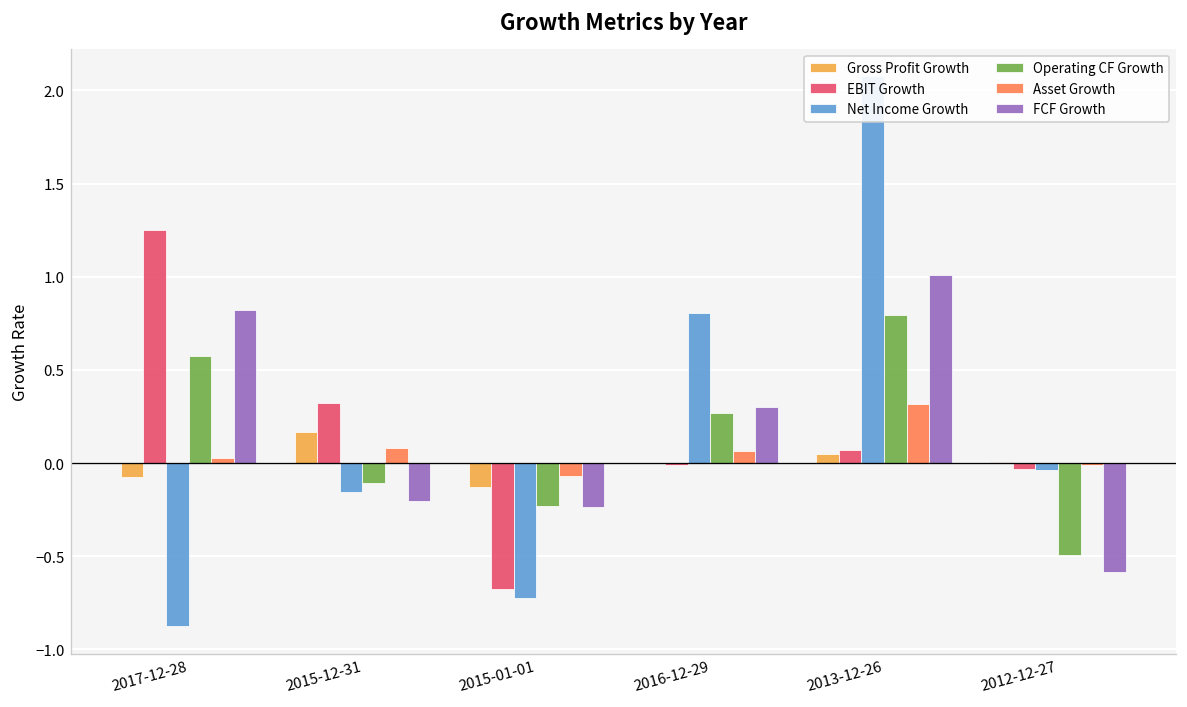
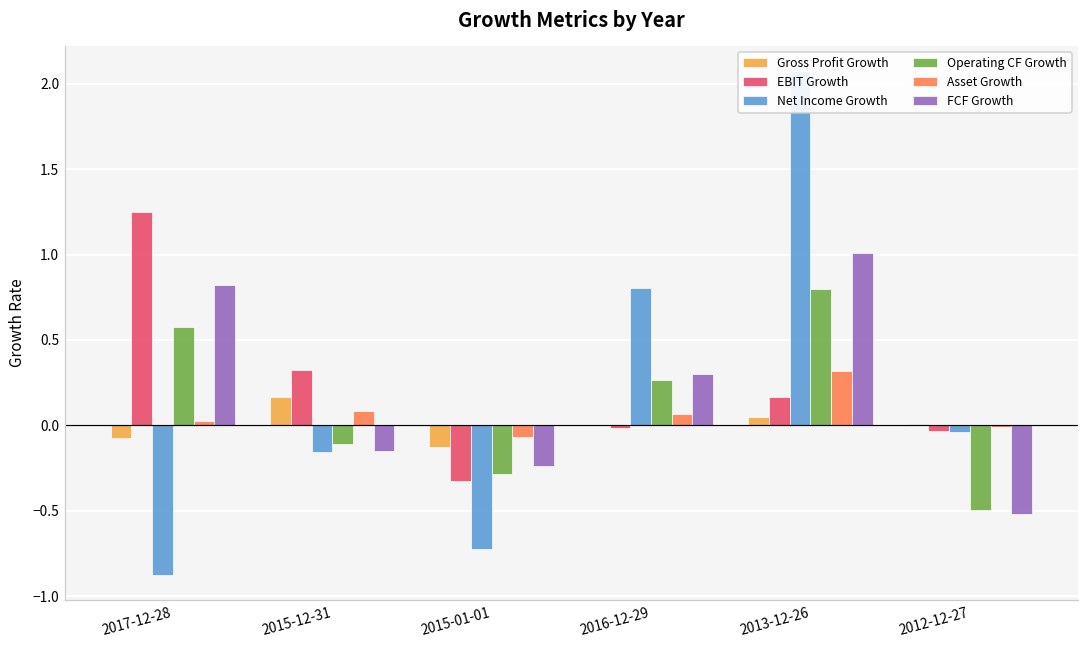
FCF Growth, 2015-12-31: -0.20 -> -0.15
EBIT Growth, 2015-01-01: -0.67 -> -0.33
Operating CF Growth, 2015-01-01: -0.23 -> -0.29
EBIT Growth, 2013-12-26: 0.07 -> 0.17
FCF Growth, 2012-12-27: -0.59 -> -0.52
